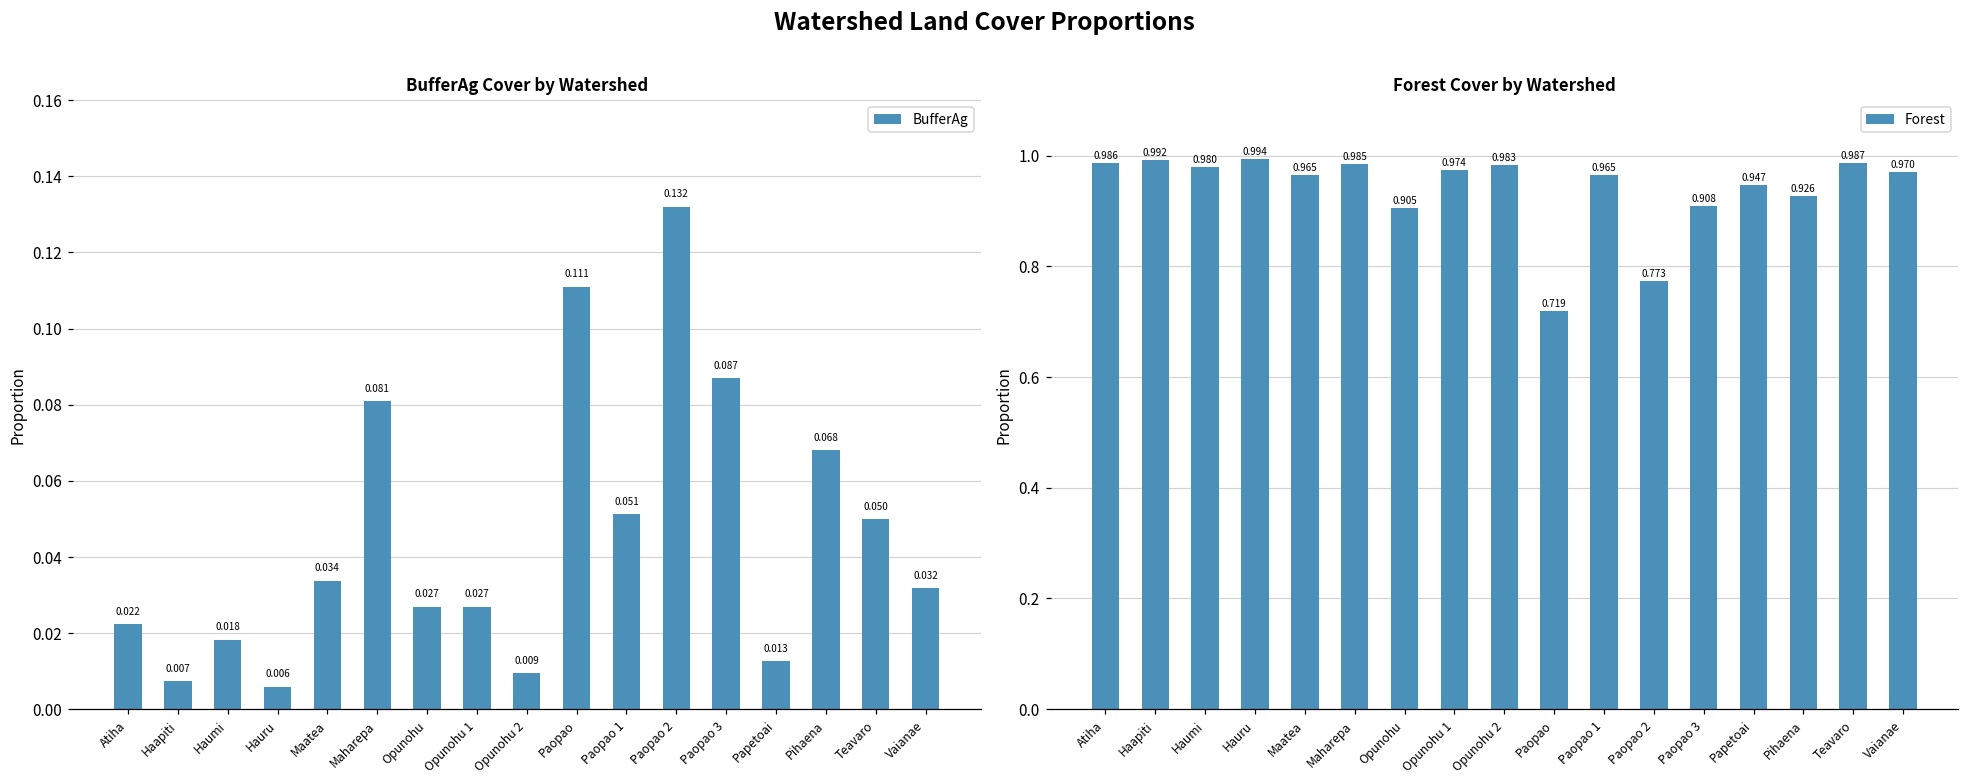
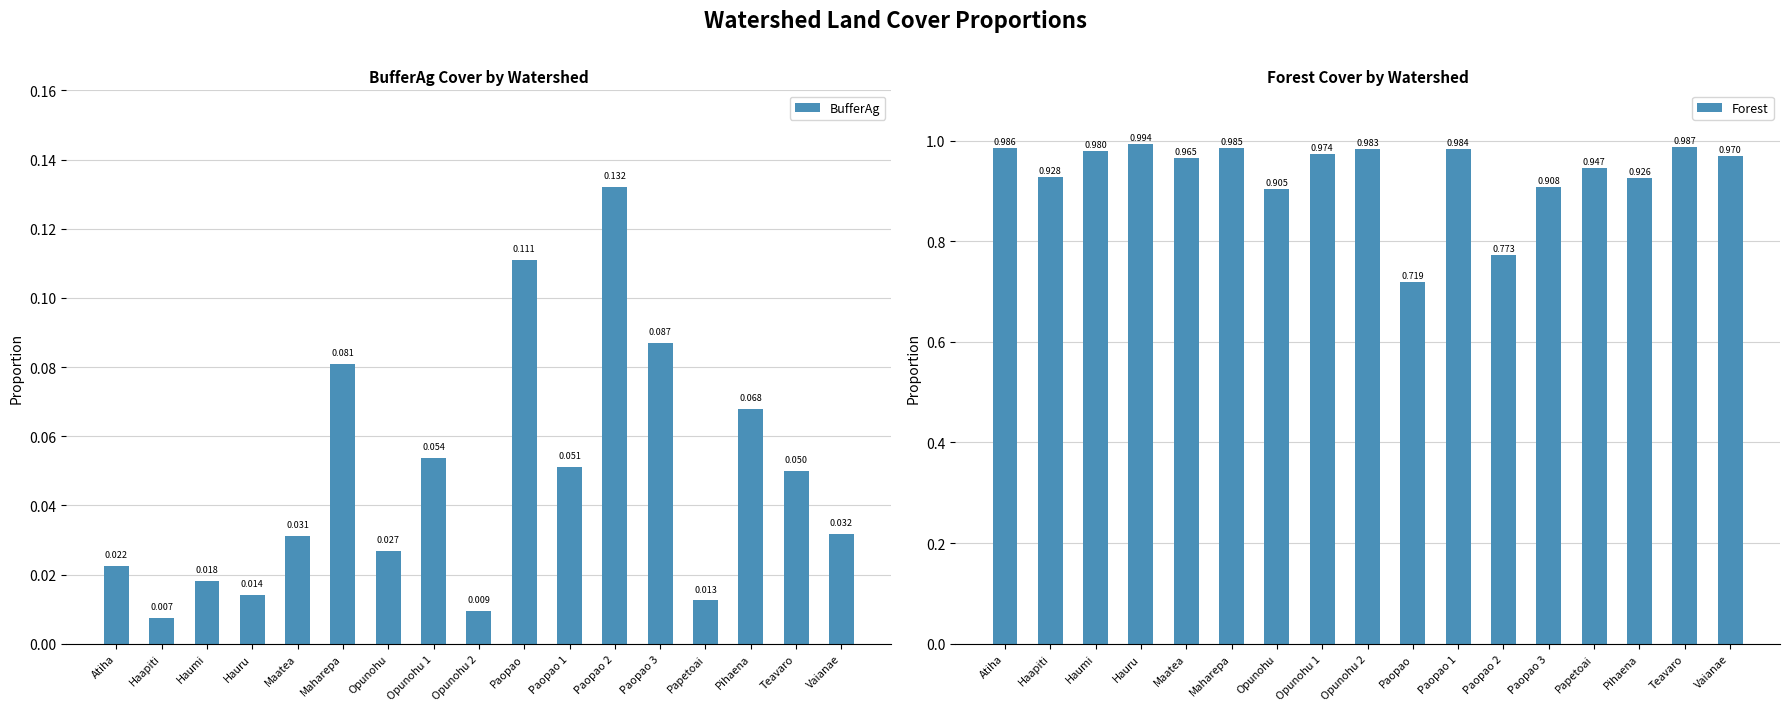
BufferAg Cover by Watershed, Hauru: 0.006 -> 0.014
BufferAg Cover by Watershed, Maatea: 0.034 -> 0.031
BufferAg Cover by Watershed, Opunohu 1: 0.027 -> 0.054
Forest Cover by Watershed, Haapiti: 0.992 -> 0.928
Forest Cover by Watershed, Paopao 1: 0.965 -> 0.984
